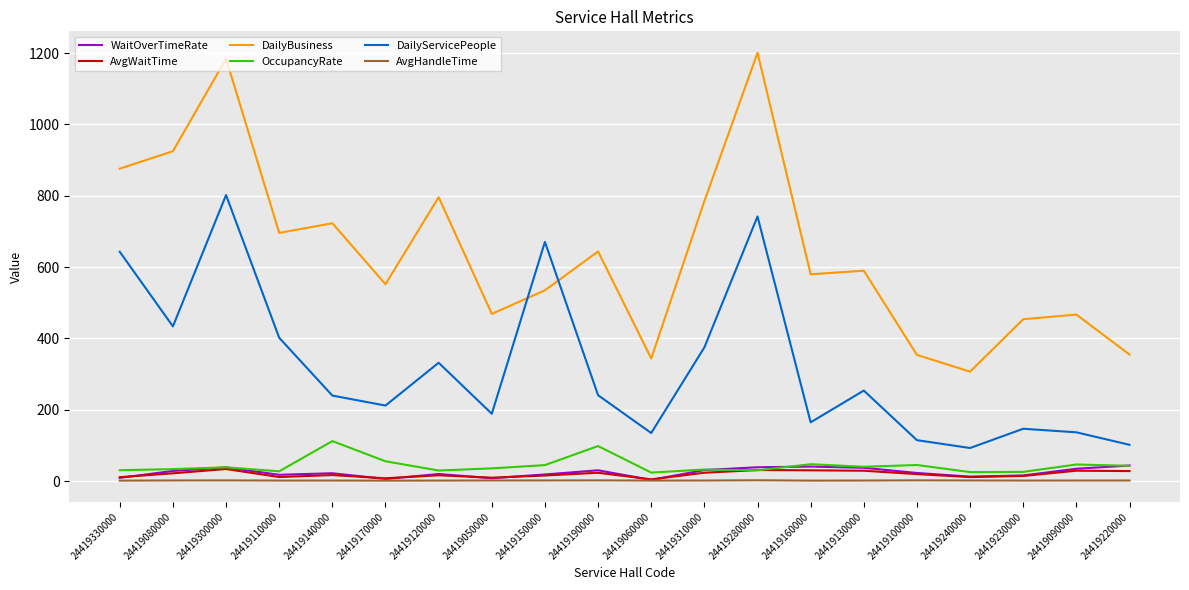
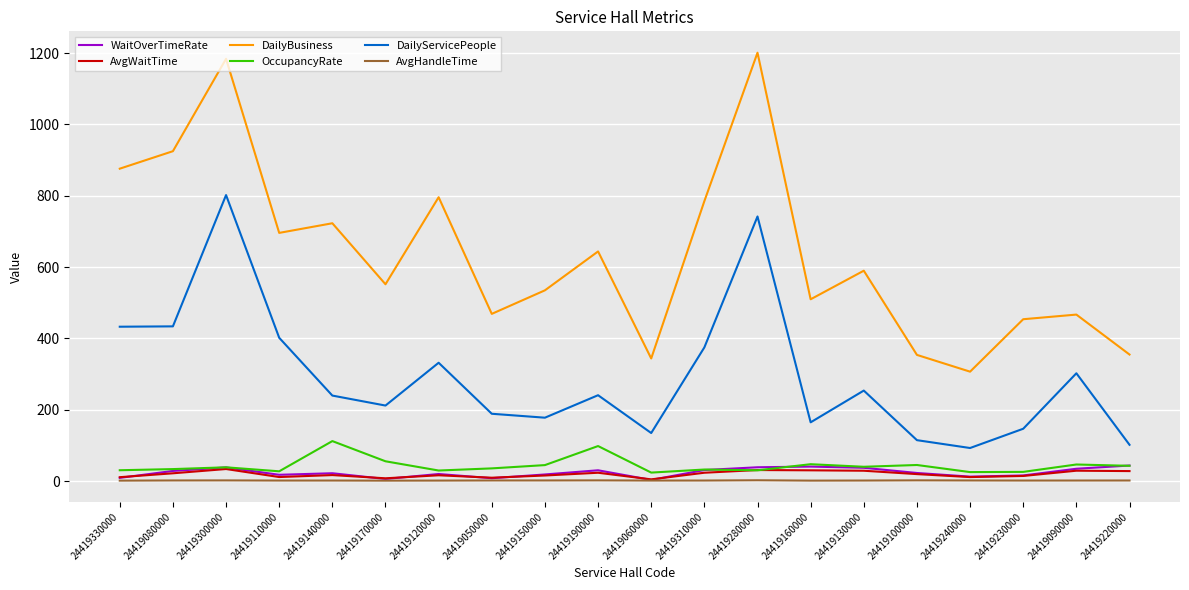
DailyServicePeople, 24419330000: 640 -> 430
DailyServicePeople, 24419150000: 670 -> 180
DailyBusiness, 24419160000: 580 -> 510
DailyServicePeople, 24419090000: 140 -> 300
